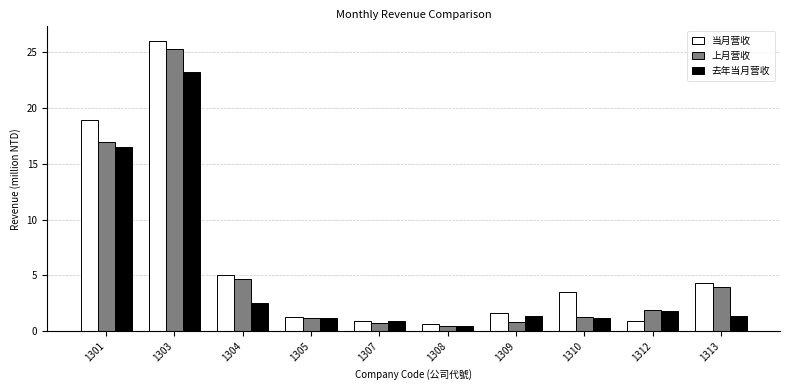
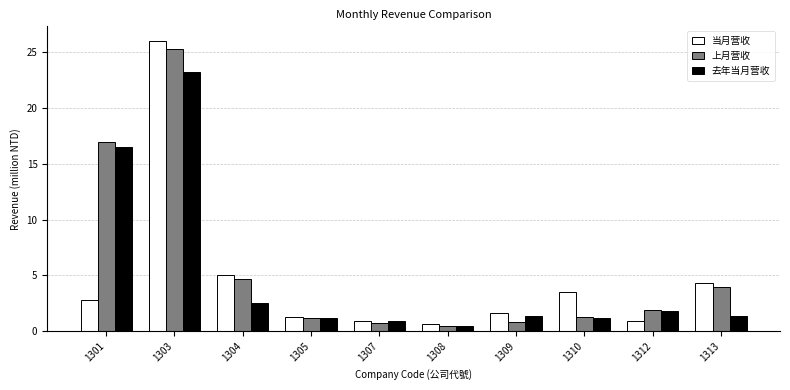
当月营收, 1301: 18.9 -> 2.8
